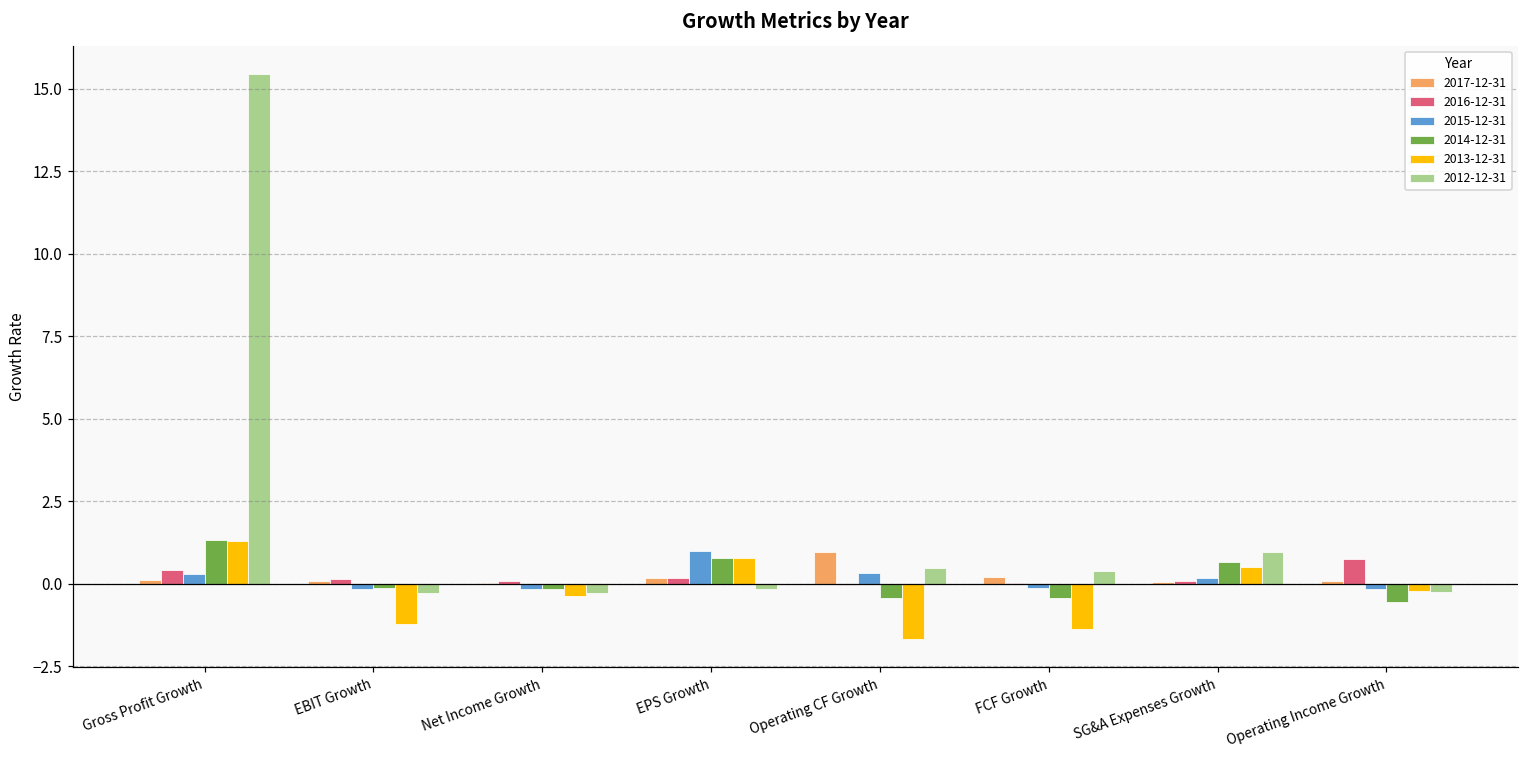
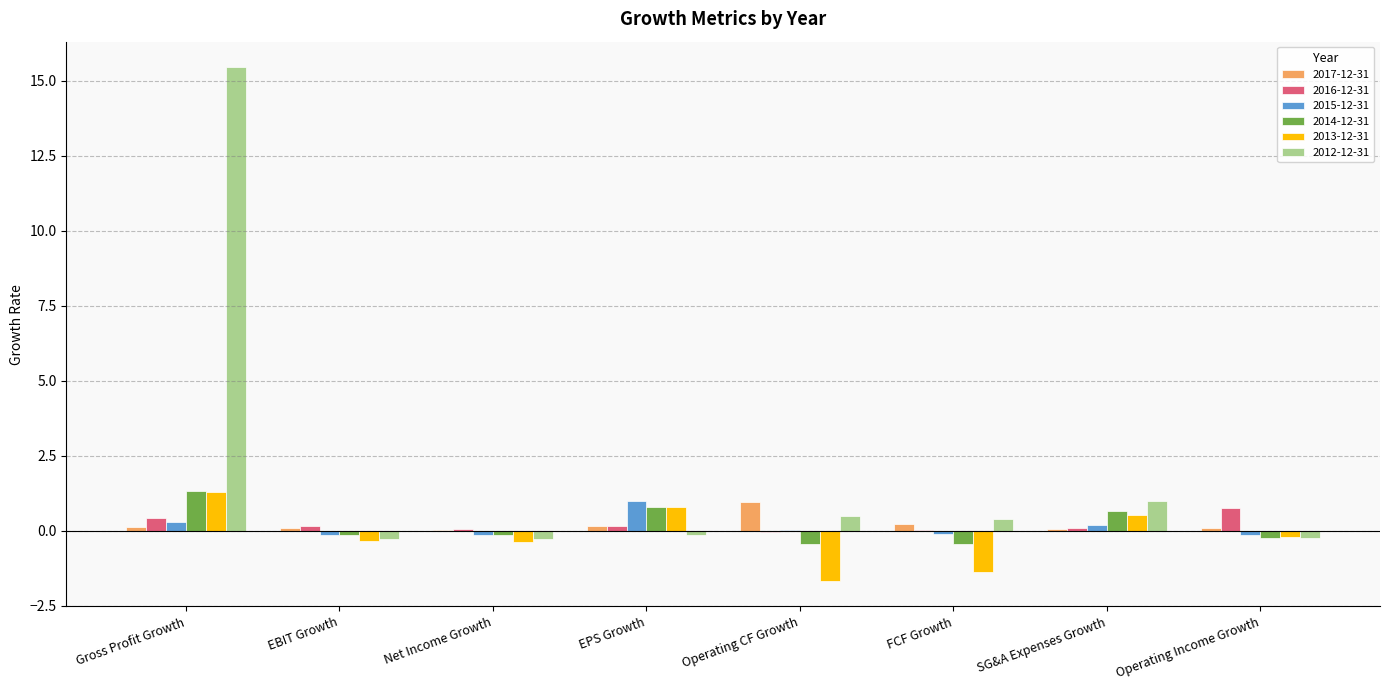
2013-12-31, EBIT Growth: -1.2 -> -0.4
2015-12-31, Operating CF Growth: 0.3 -> 0.0
2014-12-31, Operating Income Growth: -0.6 -> -0.3
